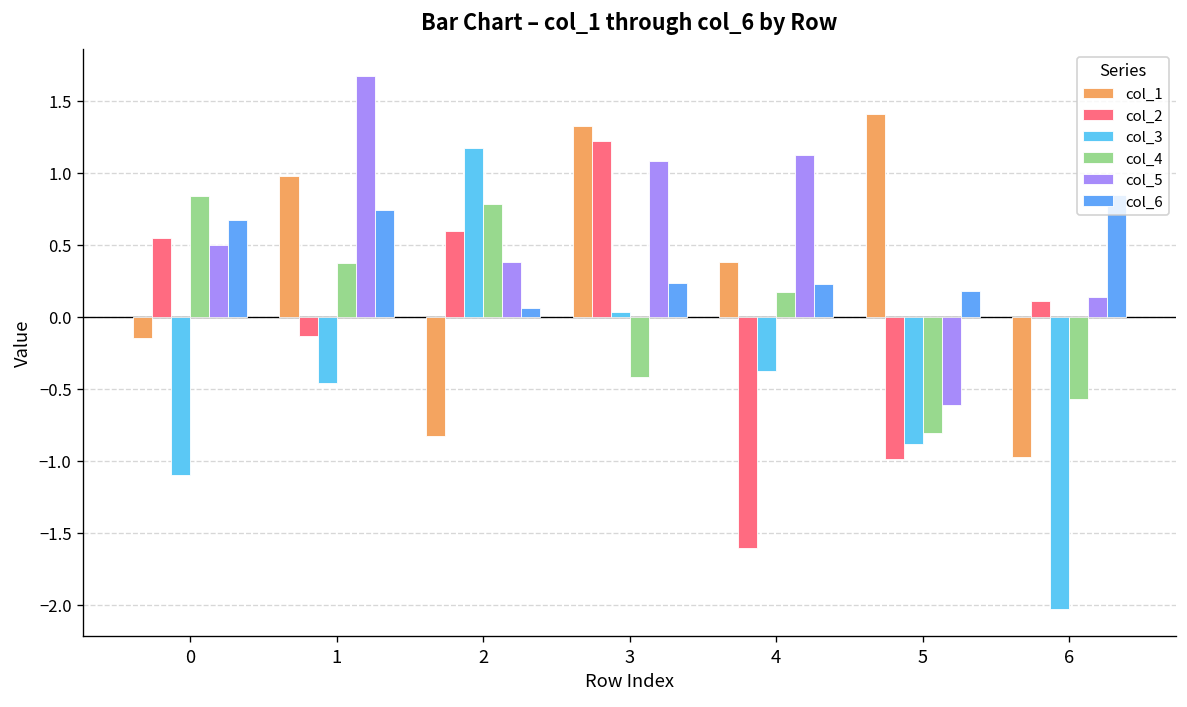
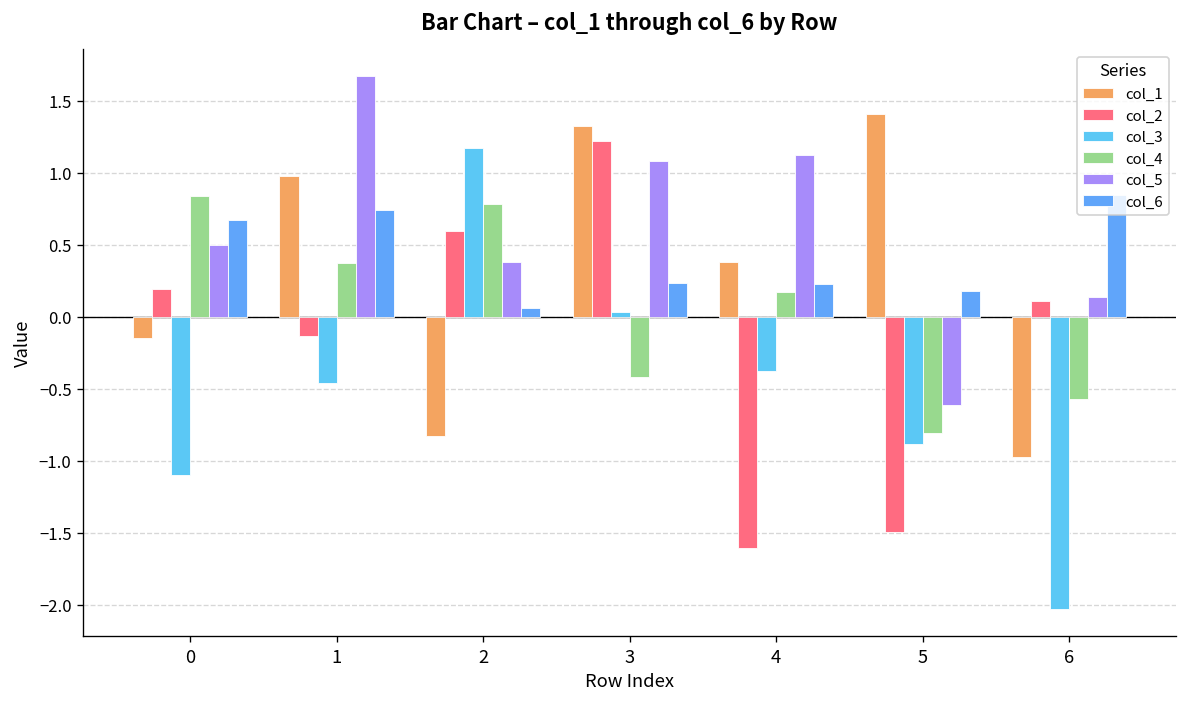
col_2, 0: 0.55 -> 0.20
col_2, 5: -0.99 -> -1.50
